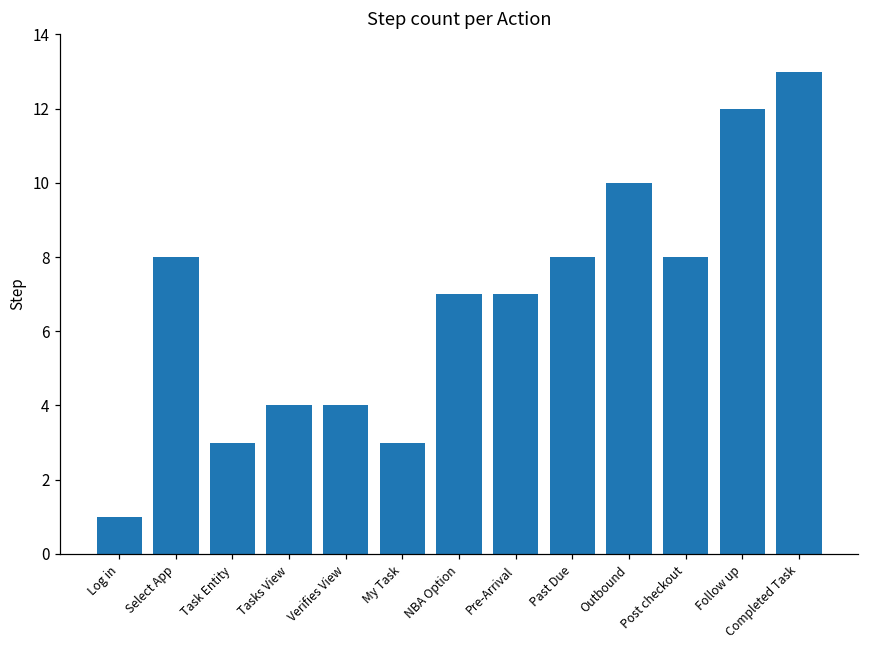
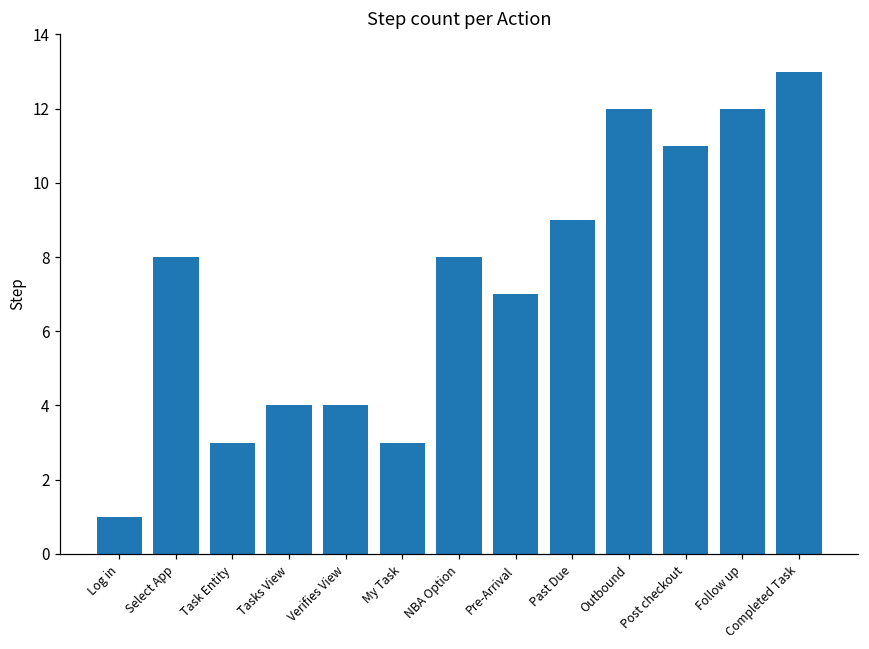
NBA Option: 7 -> 8
Past Due: 8 -> 9
Outbound: 10 -> 12
Post checkout: 8 -> 11
